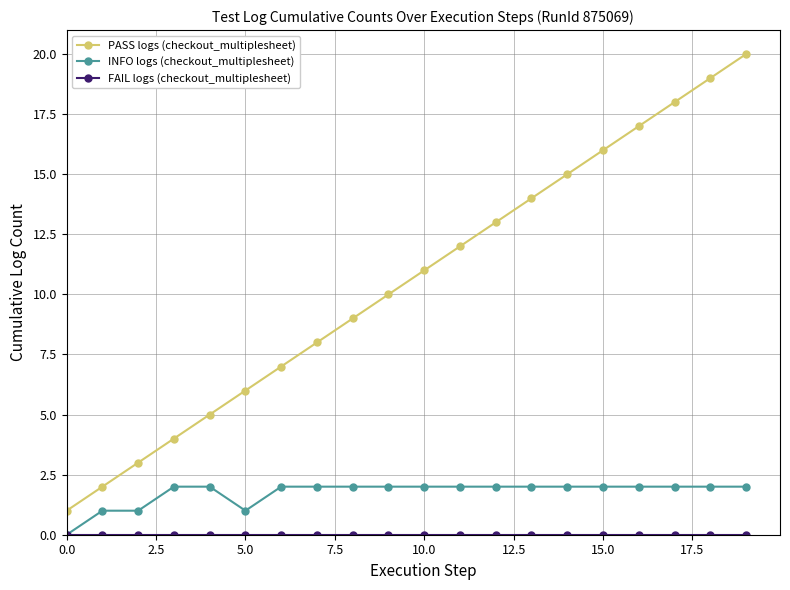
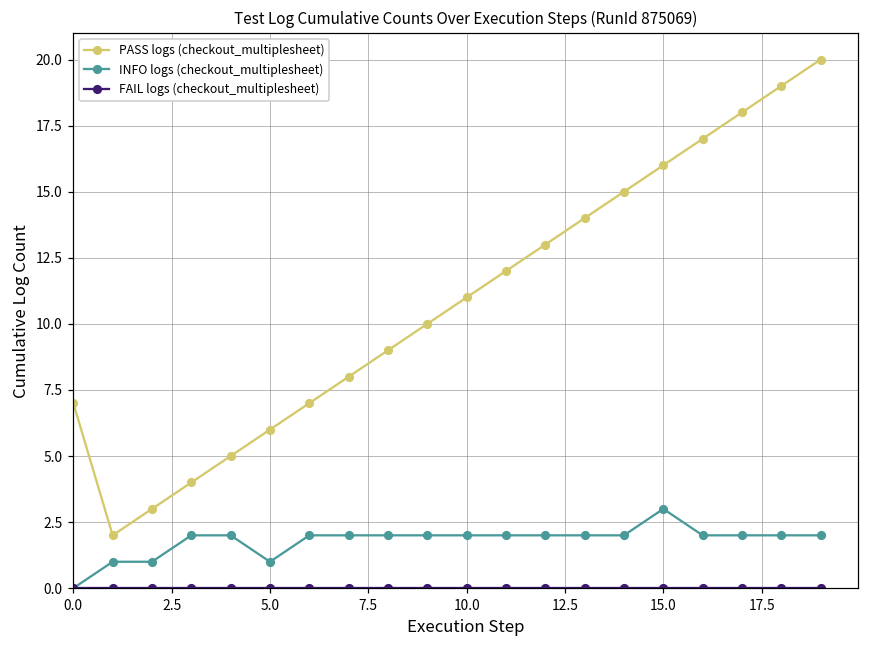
PASS logs (checkout_multiplesheet), 0.0: 1 -> 7
INFO logs (checkout_multiplesheet), 15.0: 2 -> 3
